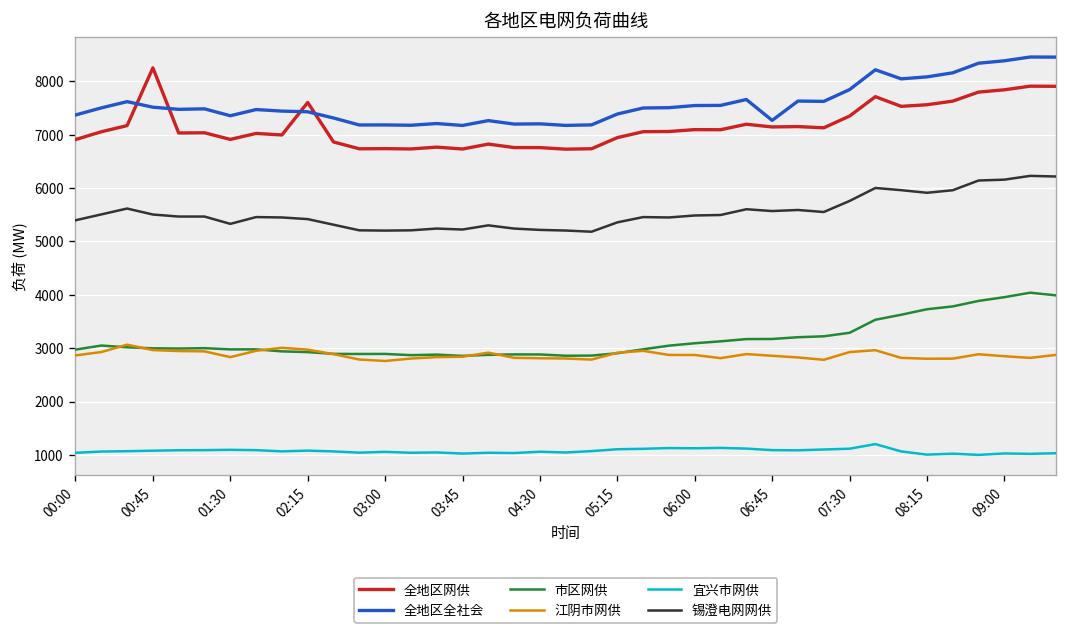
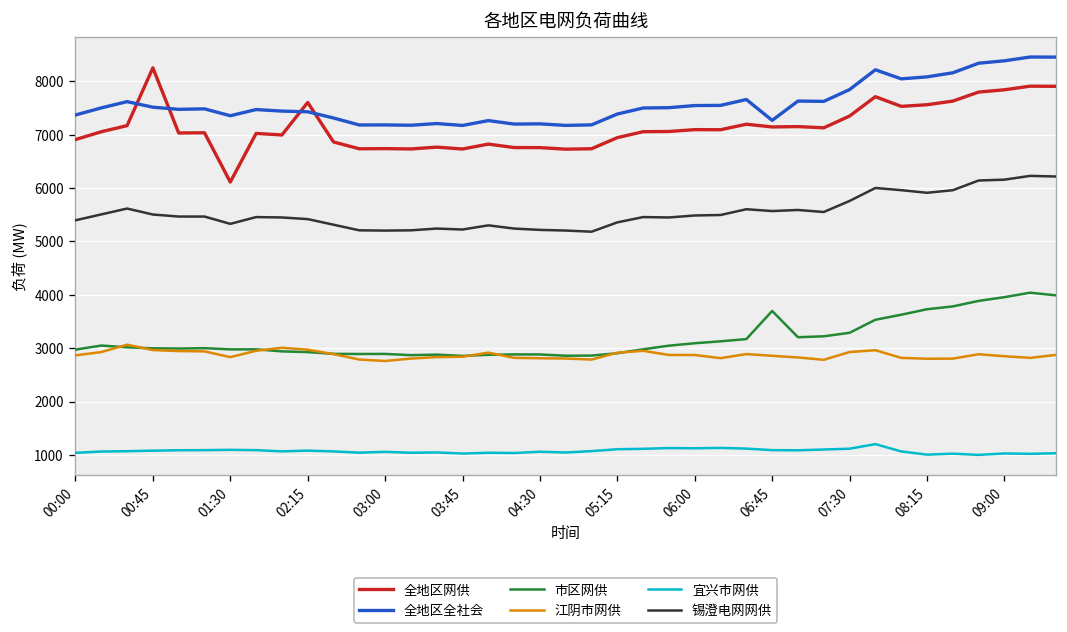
全地区网供, 01:30: 6900 -> 6100
市区网供, 06:45: 3200 -> 3700
